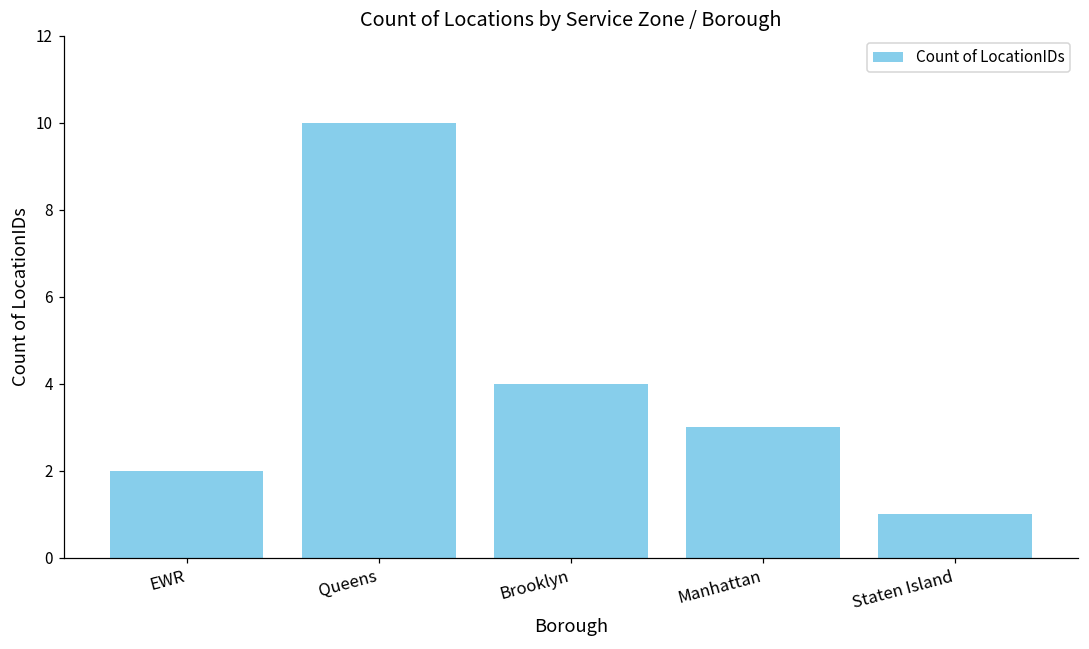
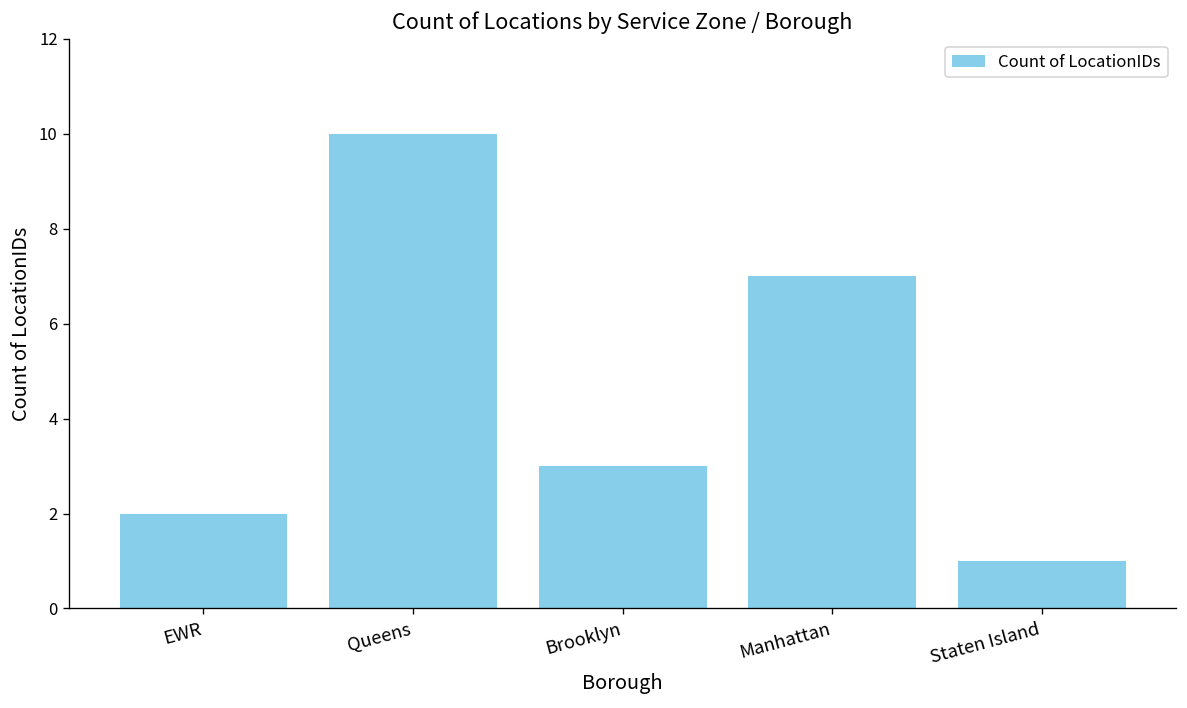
Brooklyn: 4 -> 3
Manhattan: 3 -> 7
